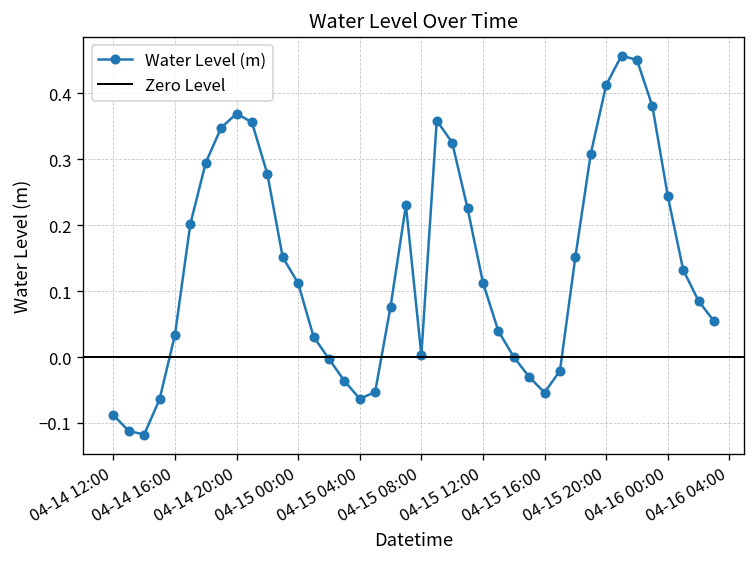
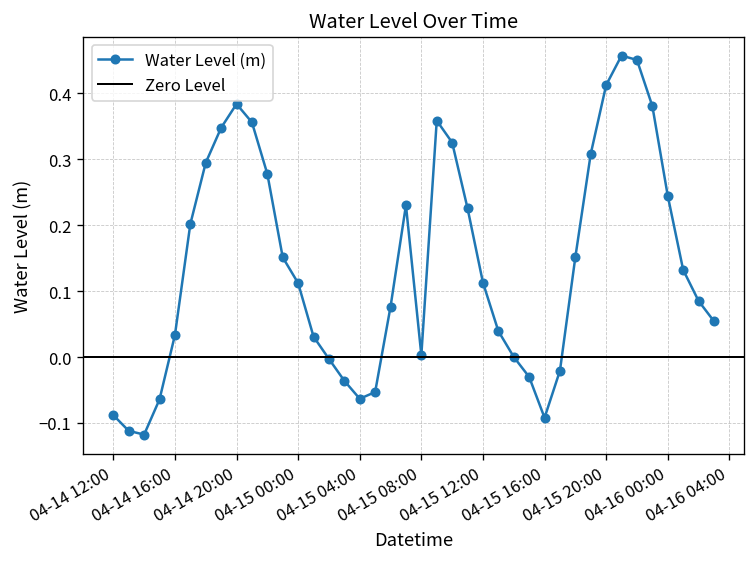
04-14 20:00: 0.37 -> 0.38
04-15 16:00: -0.05 -> -0.09
